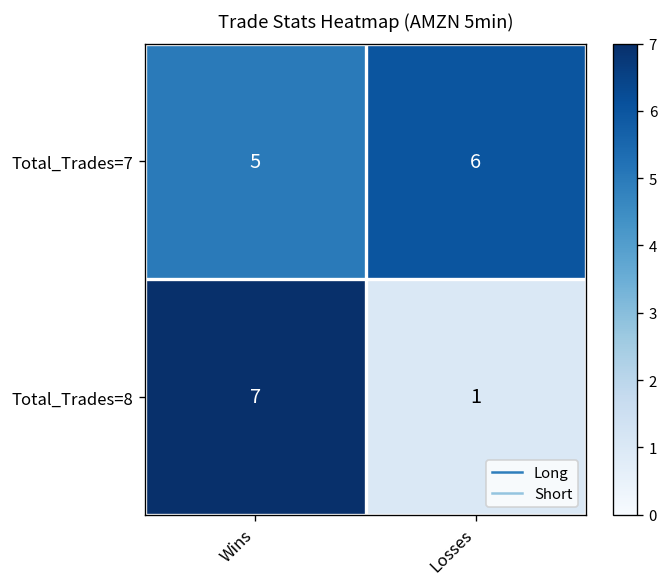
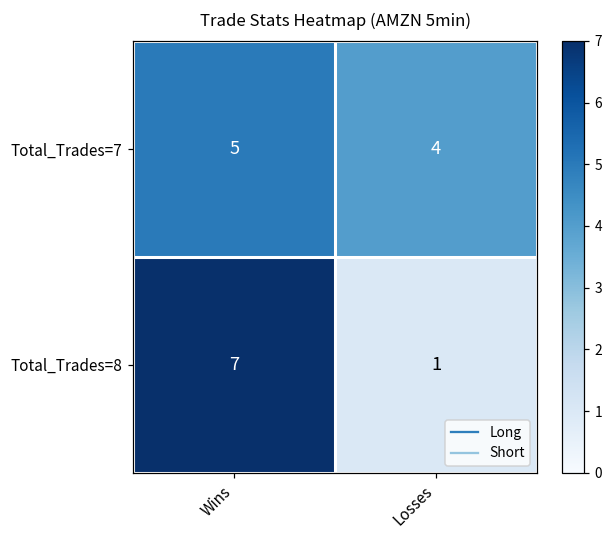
Total_Trades=7, Losses: 6 -> 4
